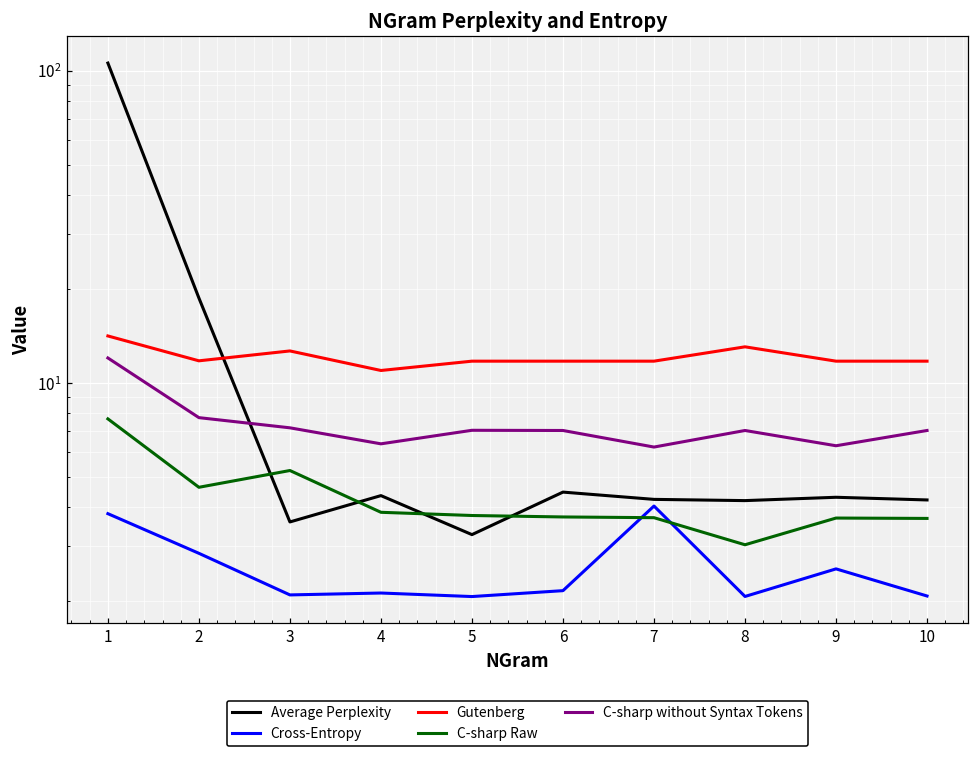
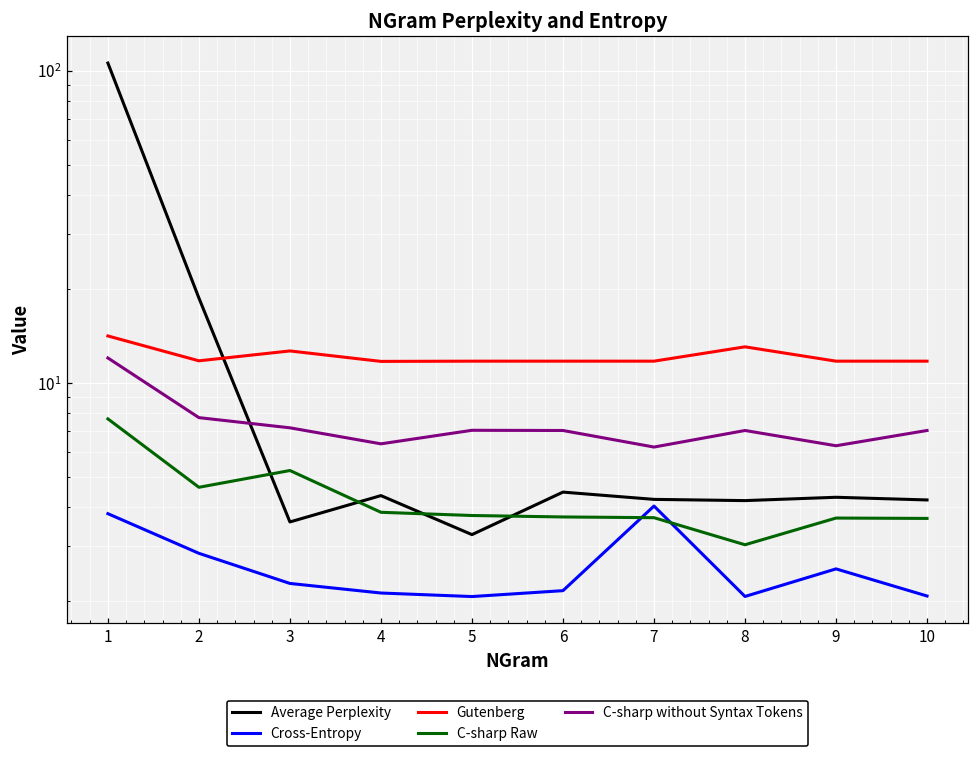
Cross-Entropy, 3: 2.1 -> 2.3
Gutenberg, 4: 11.0 -> 11.7
